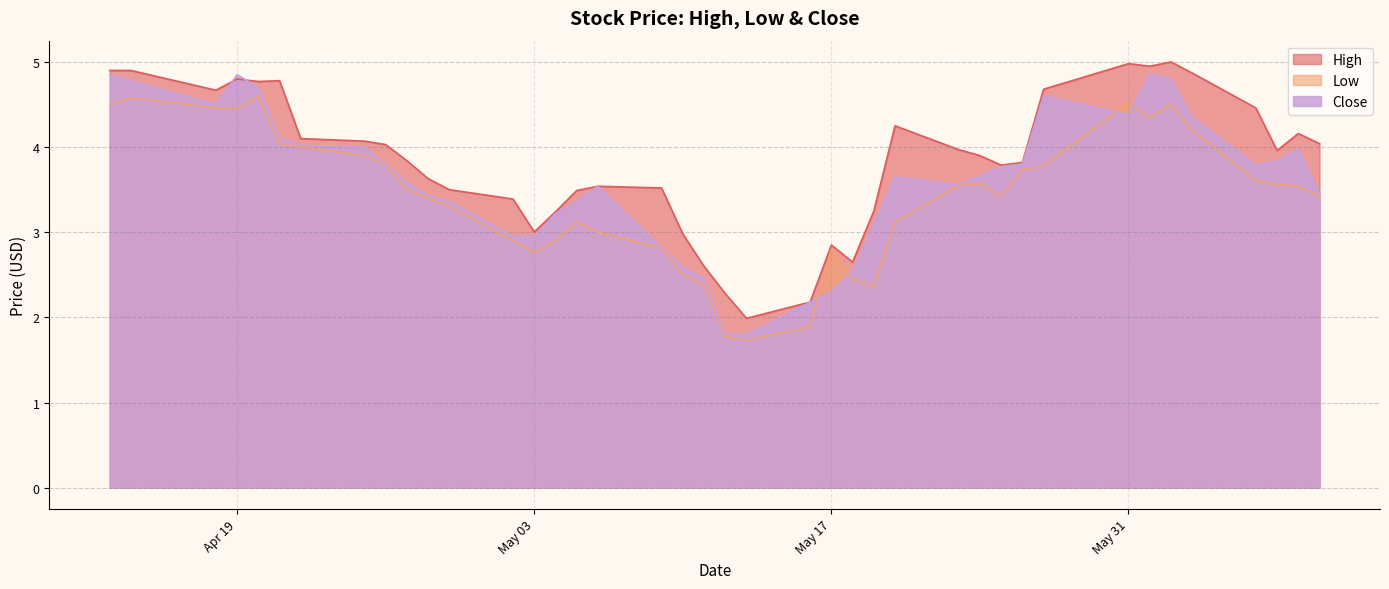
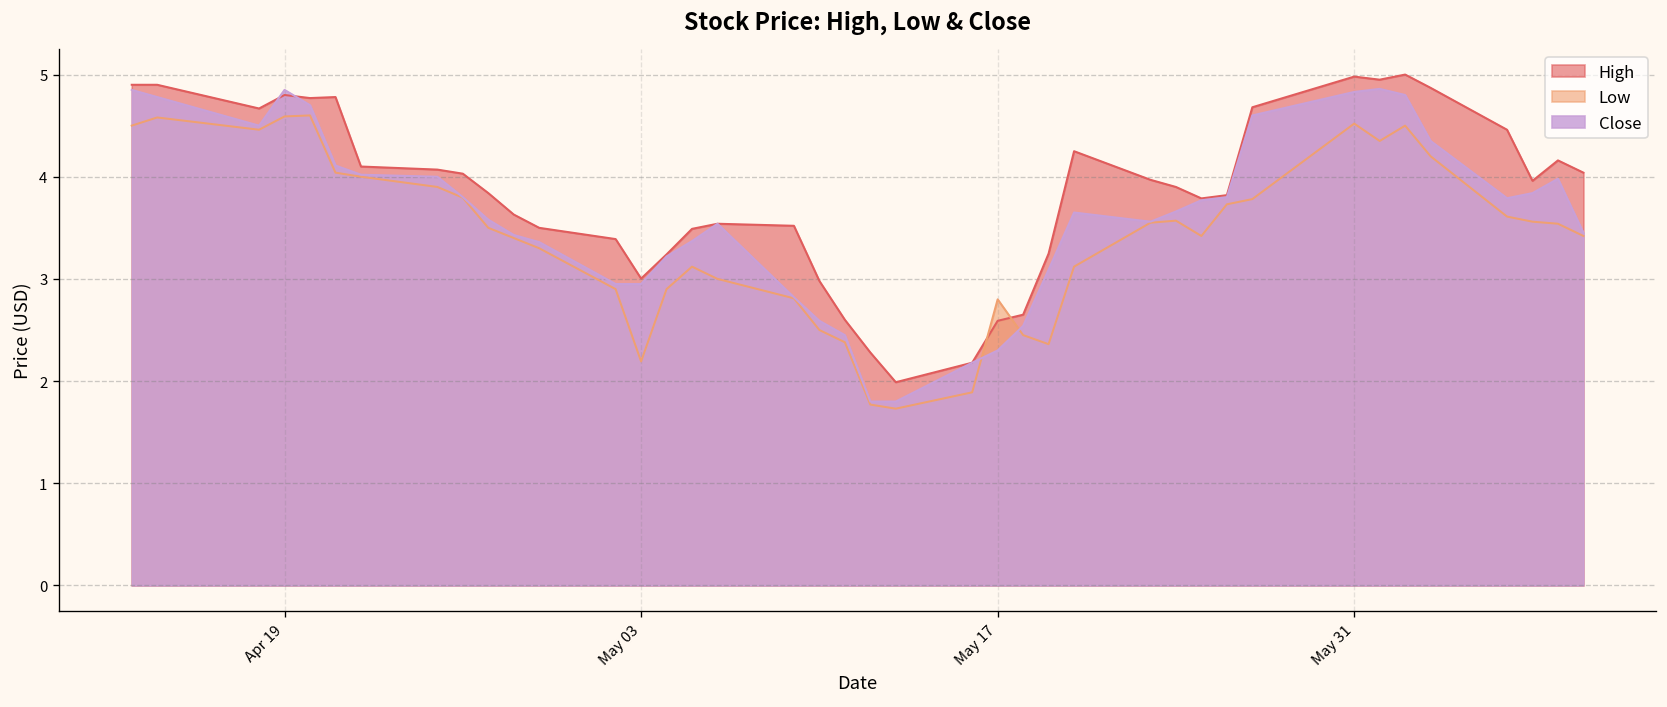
Low, Apr 19: 4.5 -> 4.6
Low, May 03: 2.8 -> 2.2
High, May 17: 2.9 -> 2.6
Close, May 31: 4.4 -> 4.8
